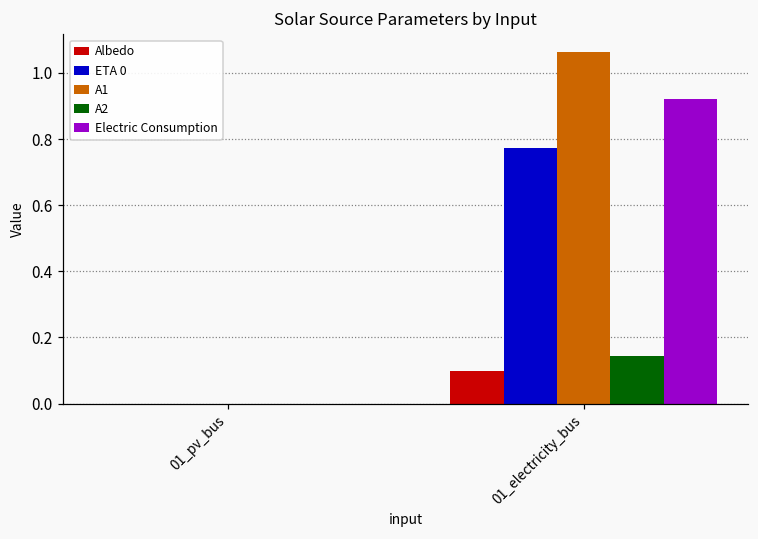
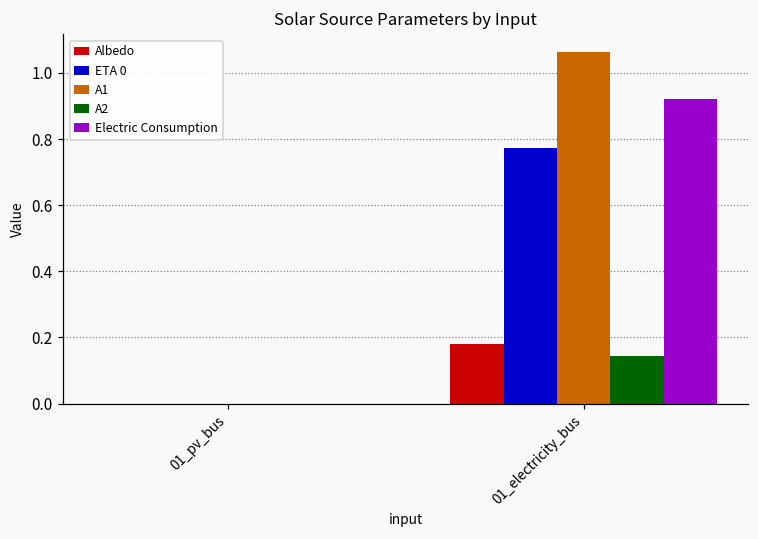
Albedo, 01_electricity_bus: 0.10 -> 0.18
